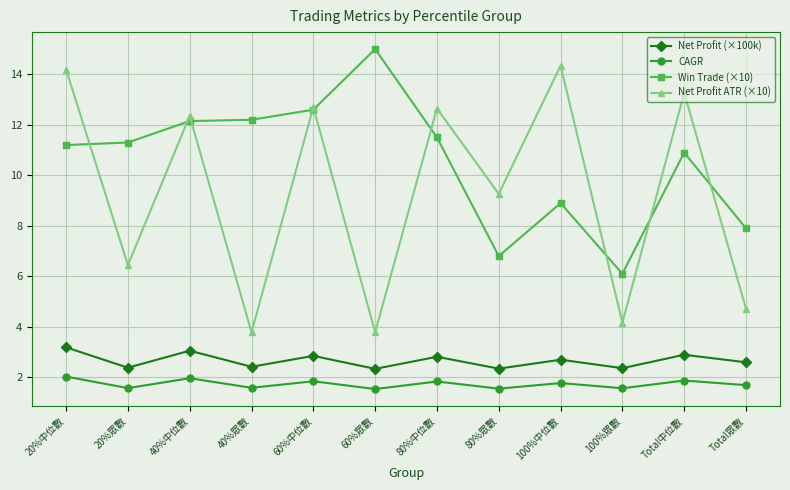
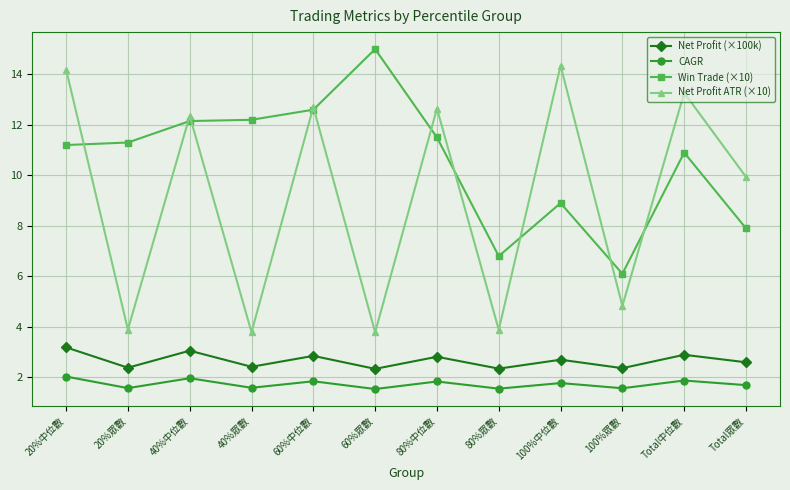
Net Profit ATR (×10), 20%眾數: 6.4 -> 3.9
Net Profit ATR (×10), 80%眾數: 9.3 -> 3.9
Net Profit ATR (×10), 100%眾數: 4.2 -> 4.8
Net Profit ATR (×10), Total眾數: 4.7 -> 9.9
